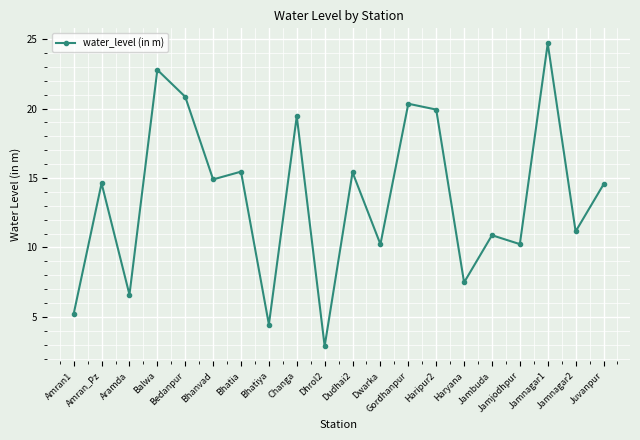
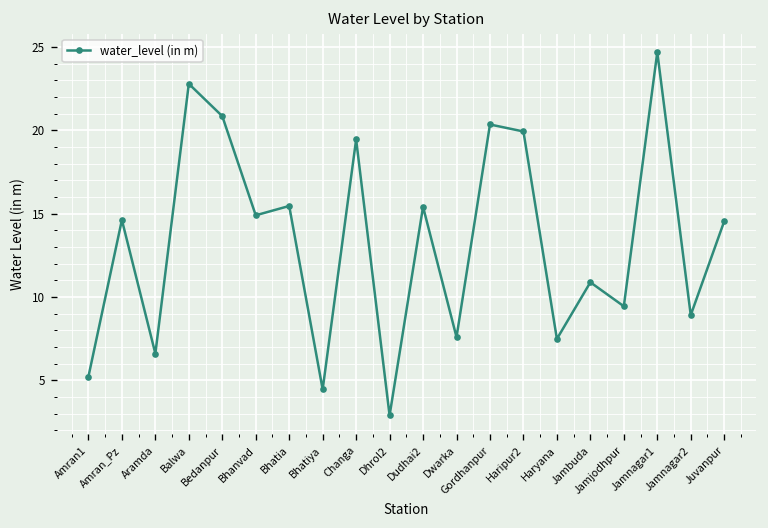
Dwarka: 10.2 -> 7.6
Jamjodhpur: 10.2 -> 9.4
Jamnagar2: 11.2 -> 8.9
